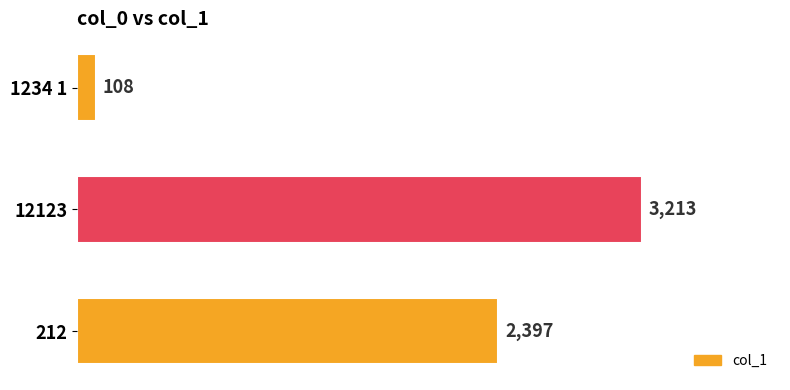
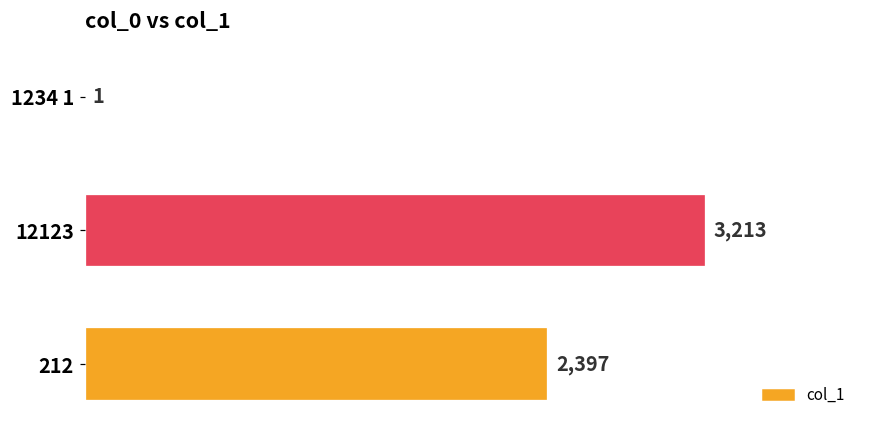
1234 1: 108 -> 1
